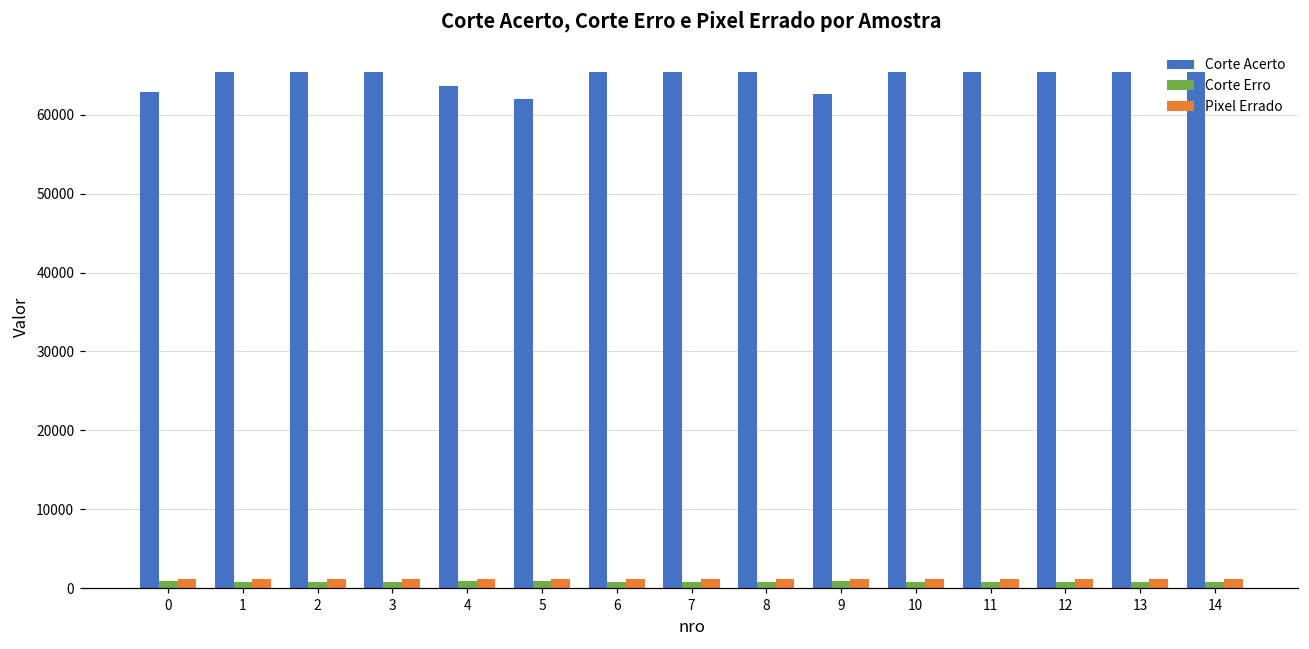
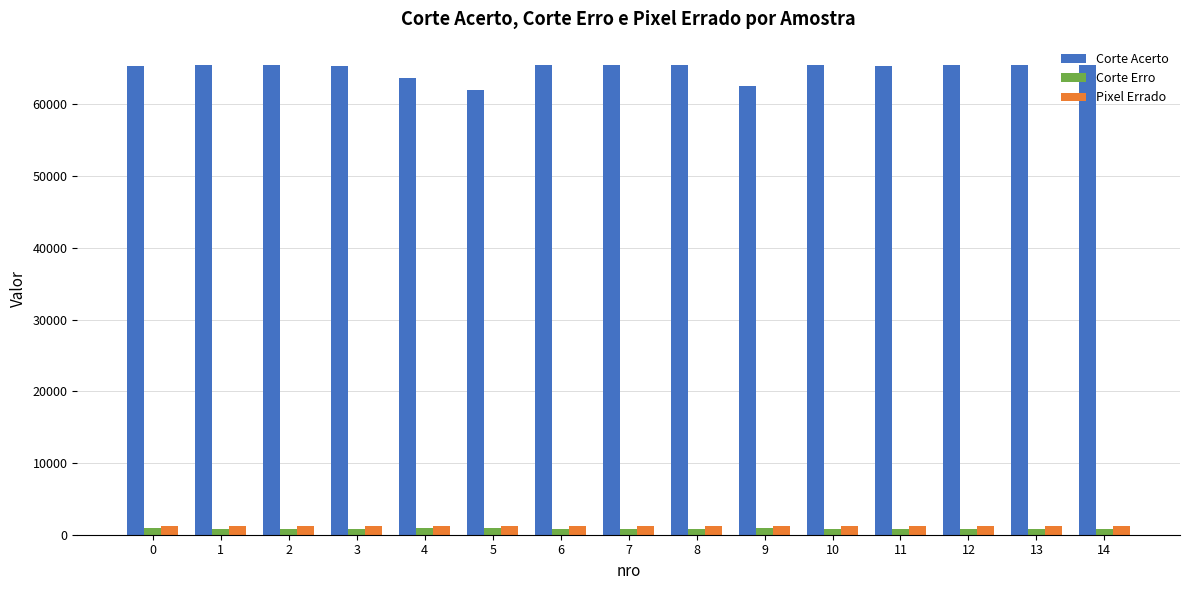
Corte Acerto, 0: 63000 -> 65000
